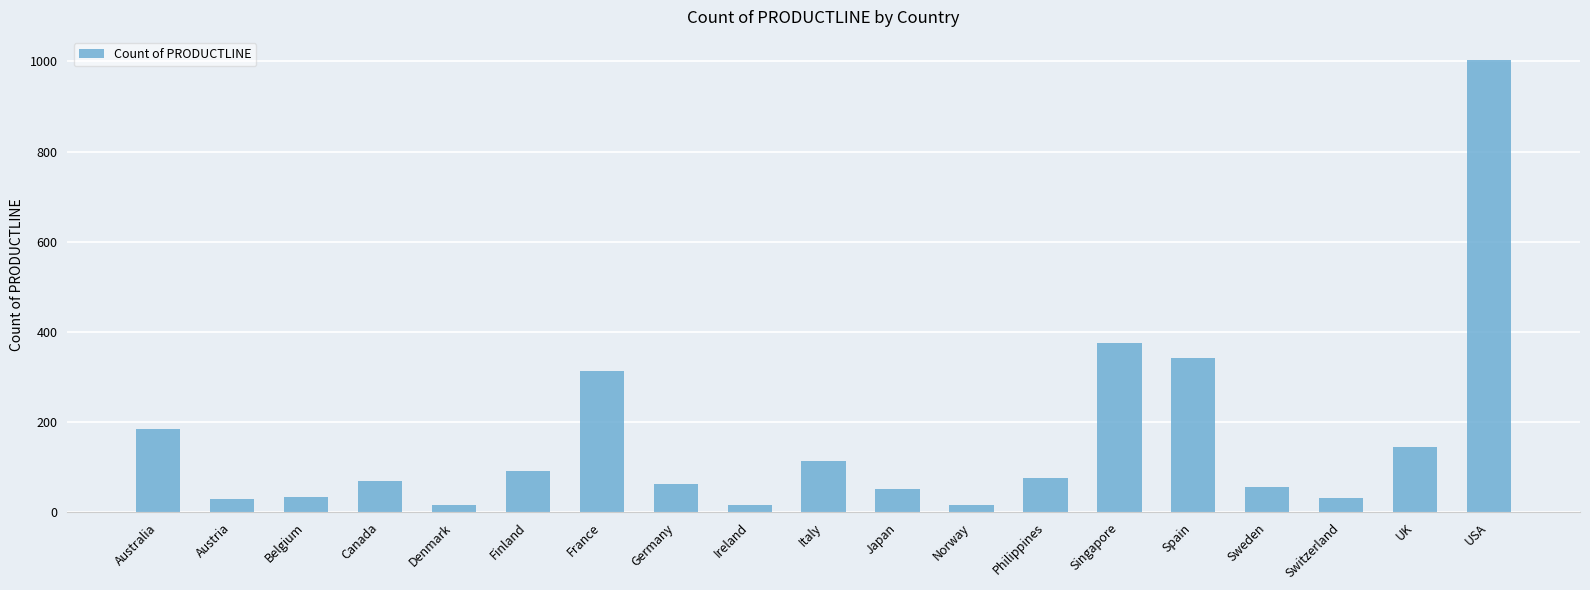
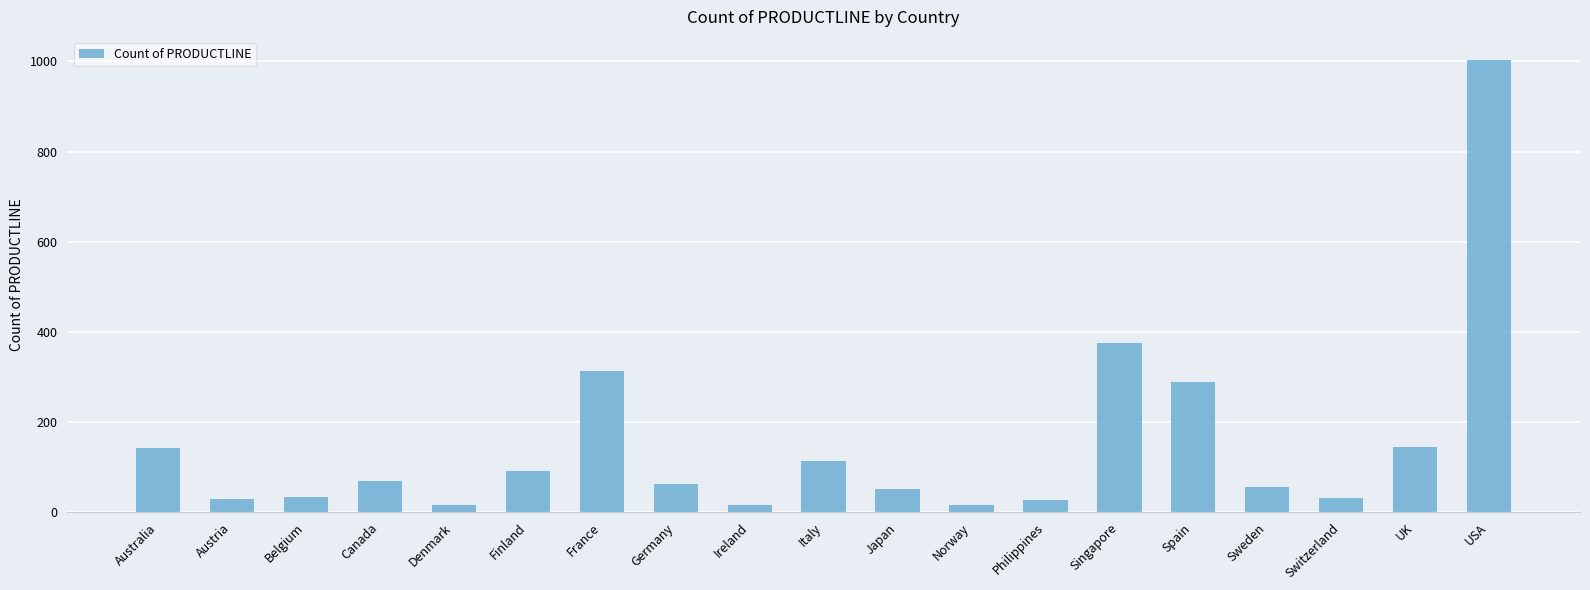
Australia: 190 -> 140
Philippines: 80 -> 30
Spain: 340 -> 290
